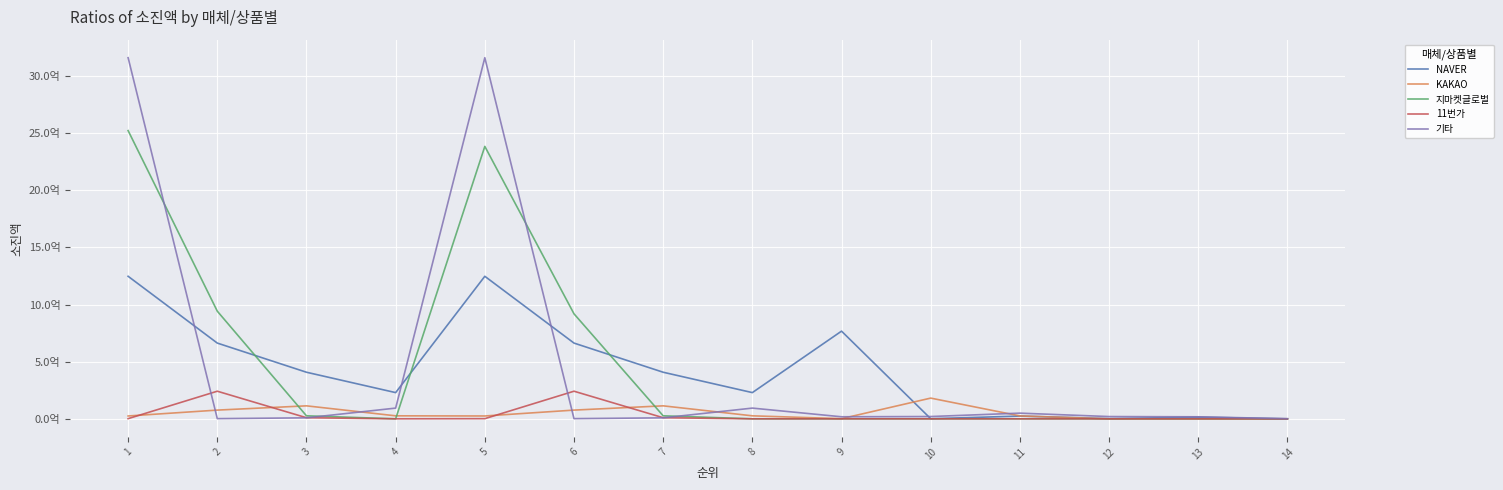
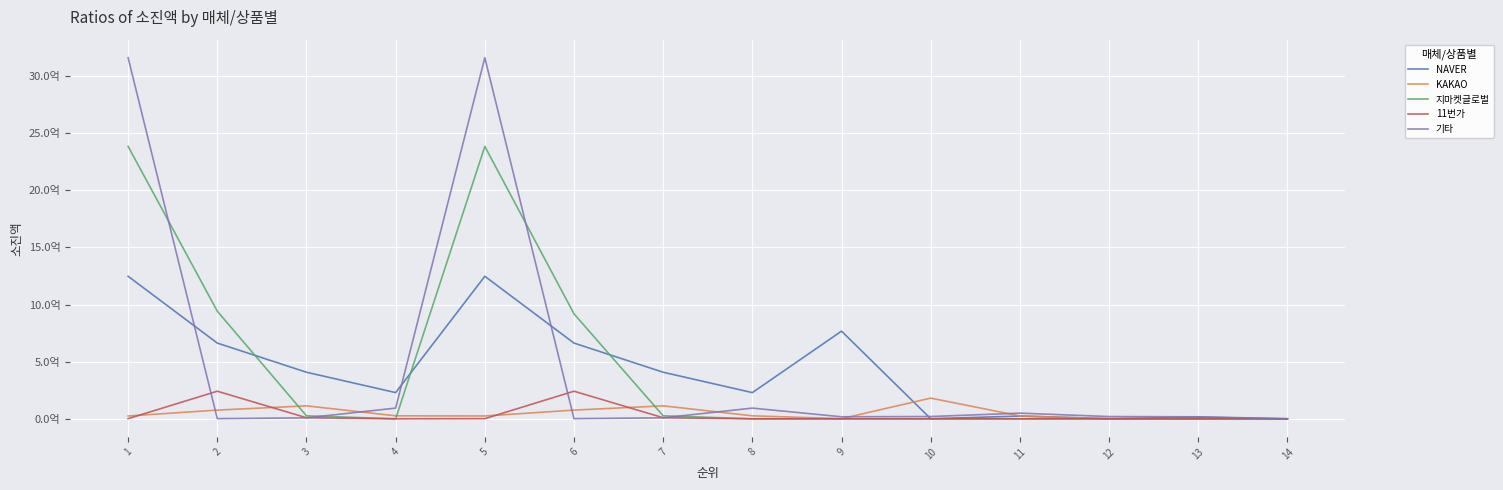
지마켓글로벌, 1: 25.2억 -> 23.8억
